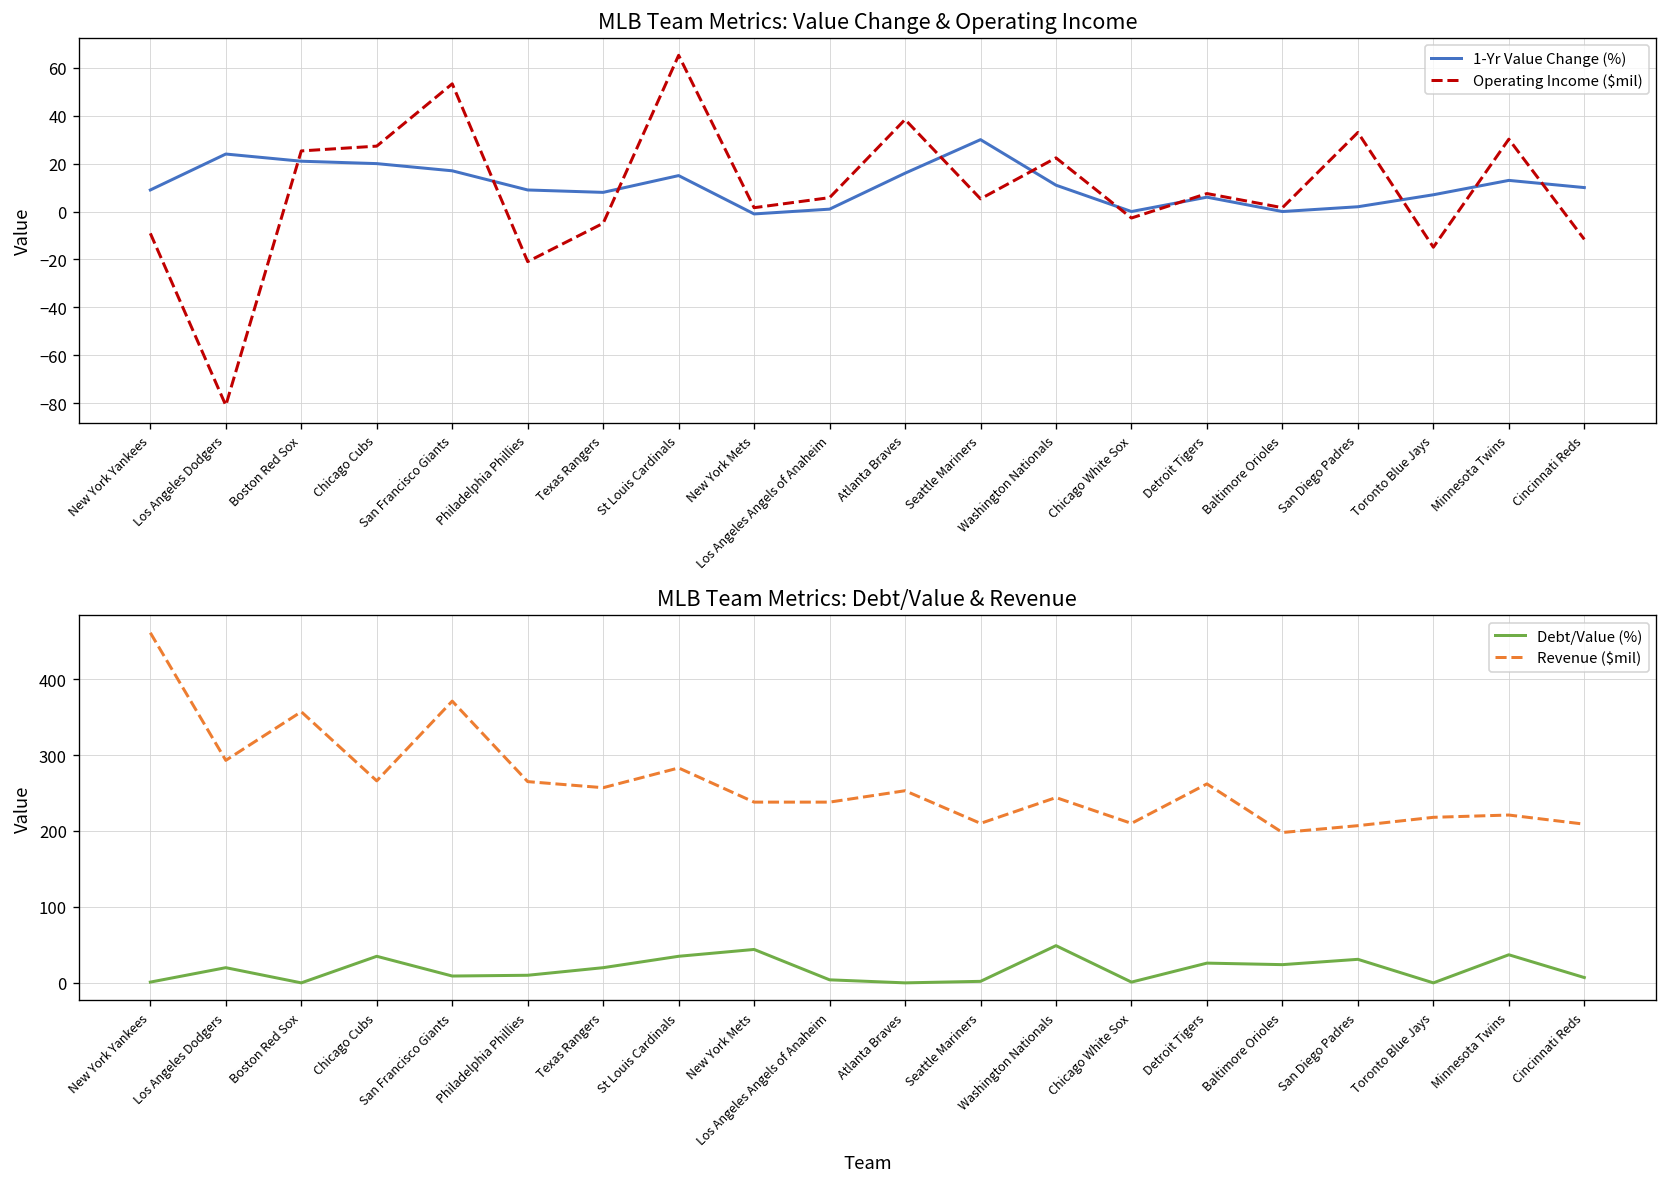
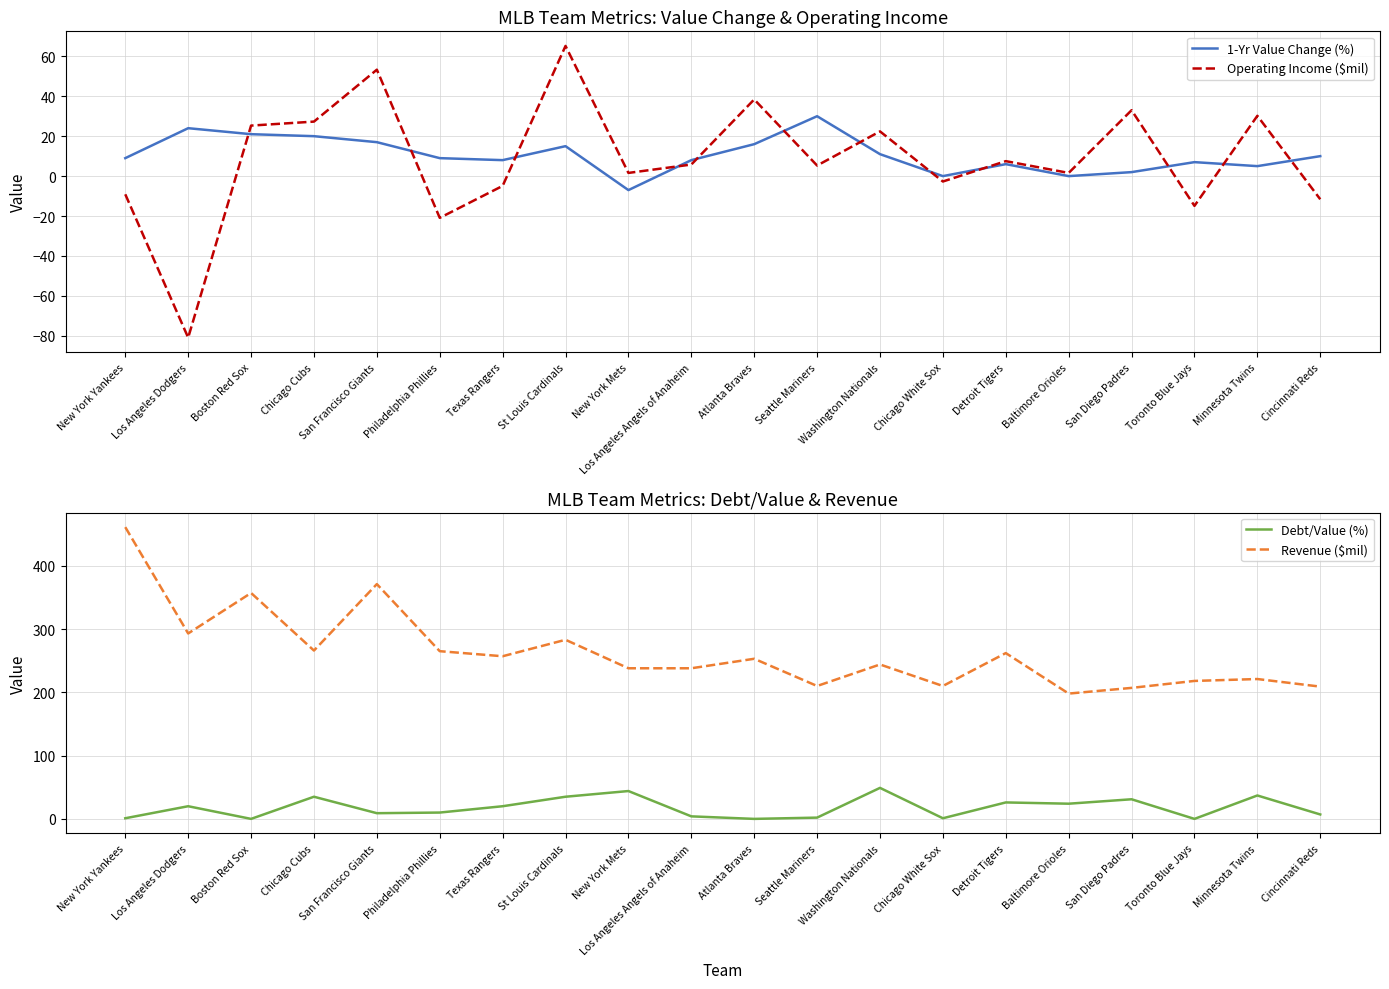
MLB Team Metrics: Value Change & Operating Income, 1-Yr Value Change (%), New York Mets: -1 -> -7
MLB Team Metrics: Value Change & Operating Income, 1-Yr Value Change (%), Los Angeles Angels of Anaheim: 1 -> 8
MLB Team Metrics: Value Change & Operating Income, 1-Yr Value Change (%), Minnesota Twins: 13 -> 5
